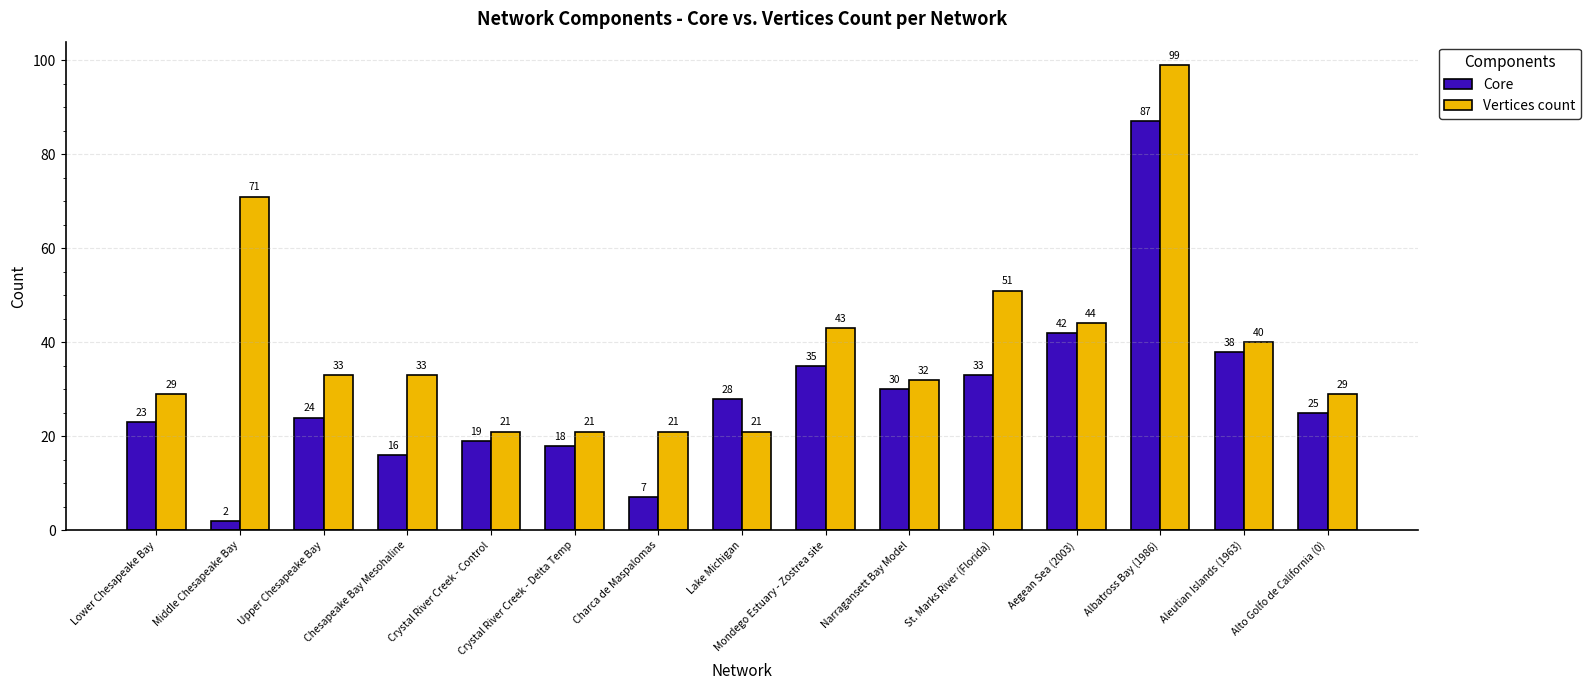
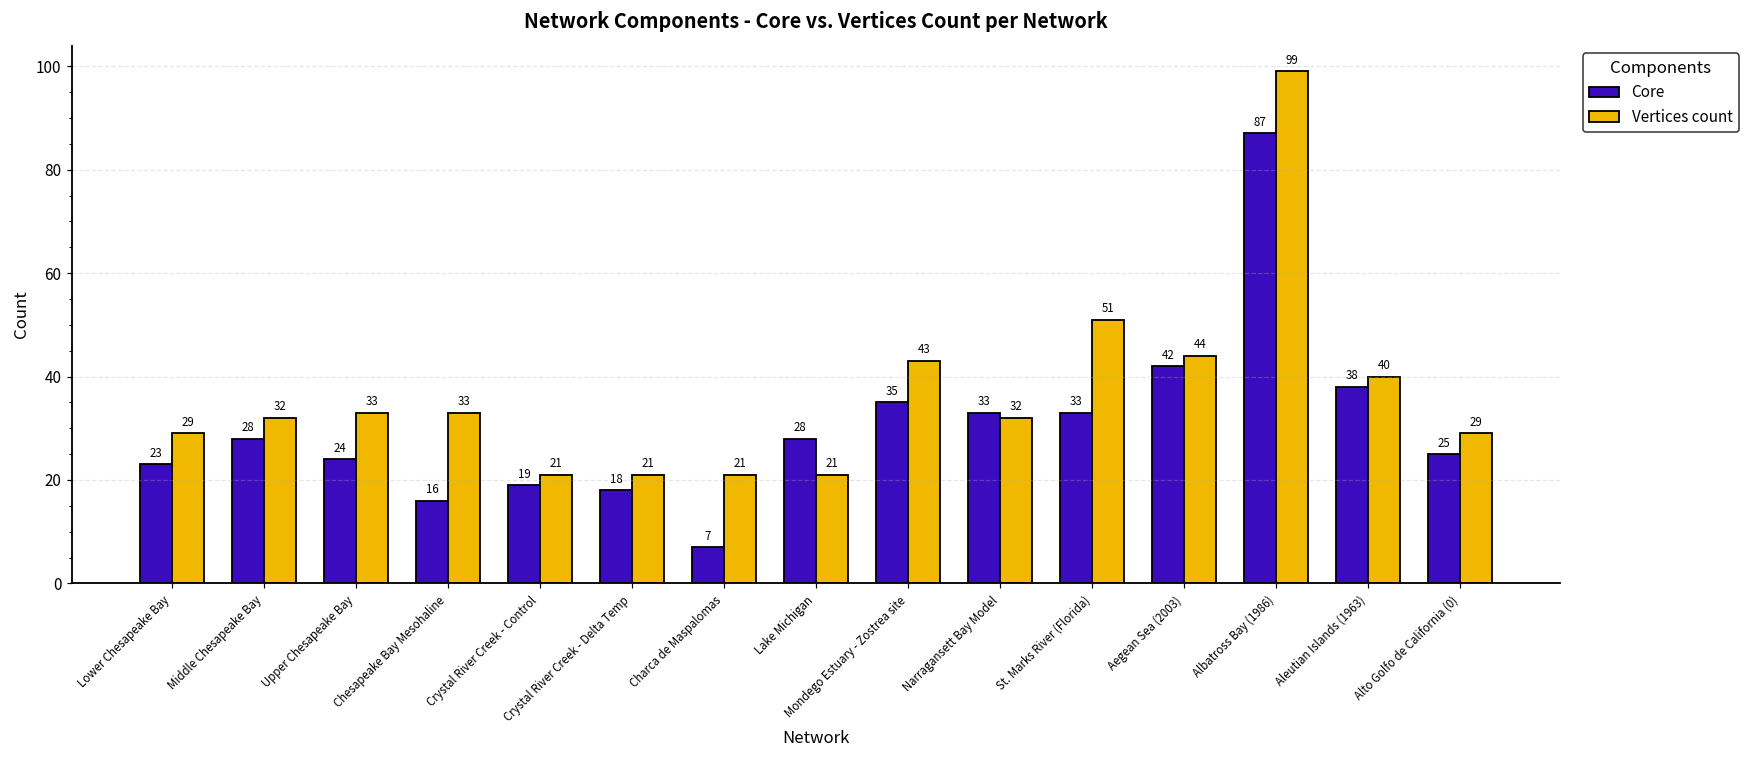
Core, Middle Chesapeake Bay: 2 -> 28
Vertices count, Middle Chesapeake Bay: 71 -> 32
Core, Narragansett Bay Model: 30 -> 33
